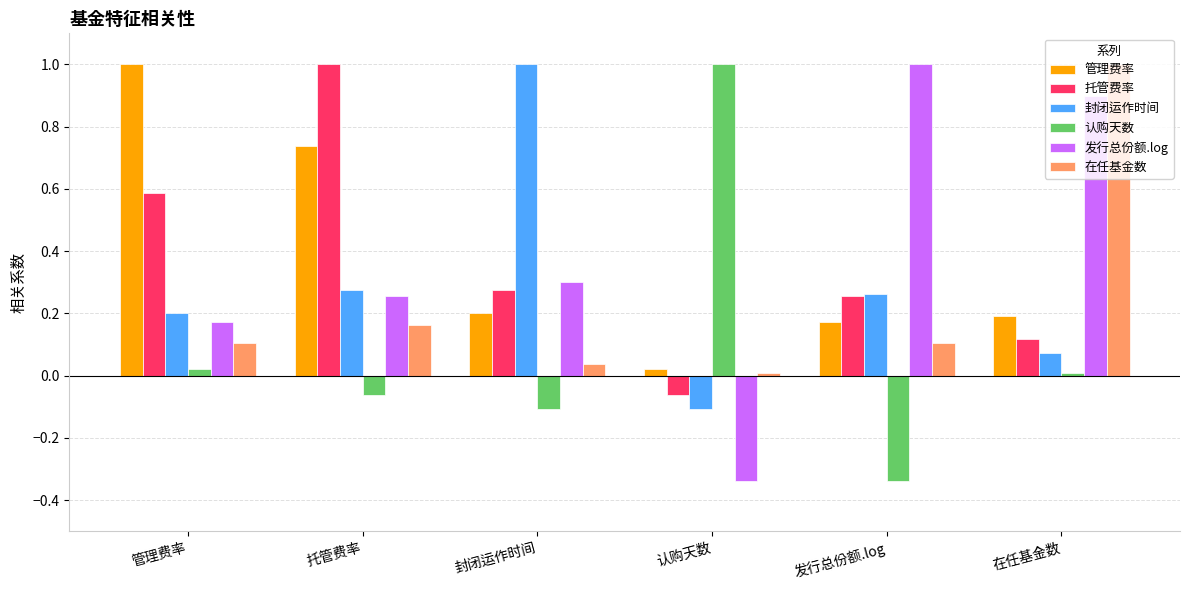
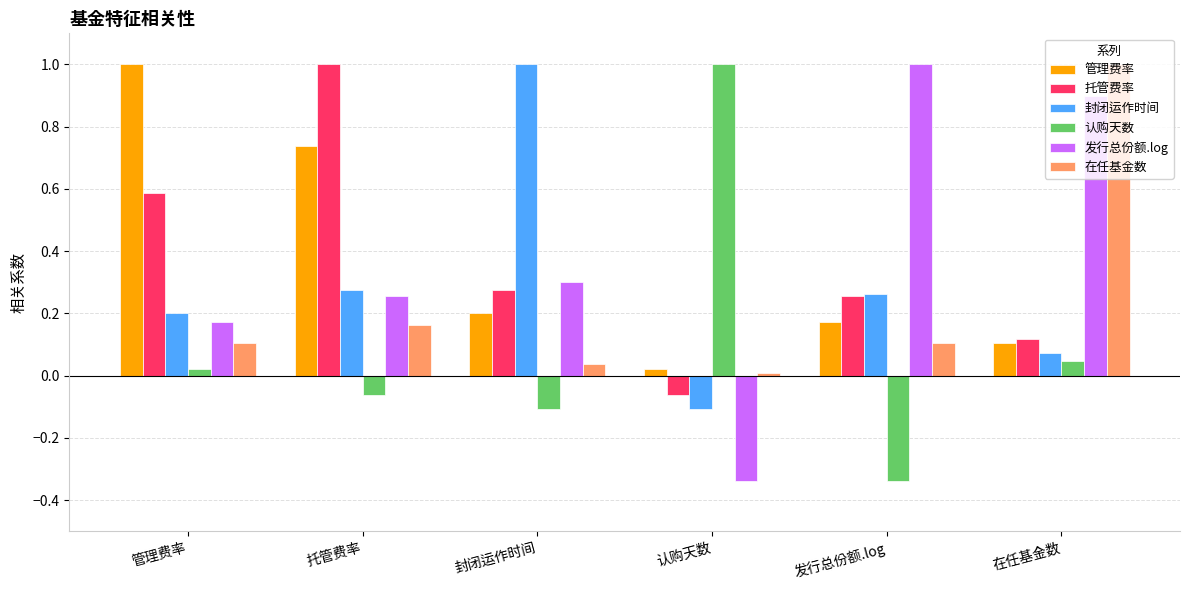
管理费率, 在任基金数: 0.19 -> 0.10
认购天数, 在任基金数: 0.01 -> 0.05
